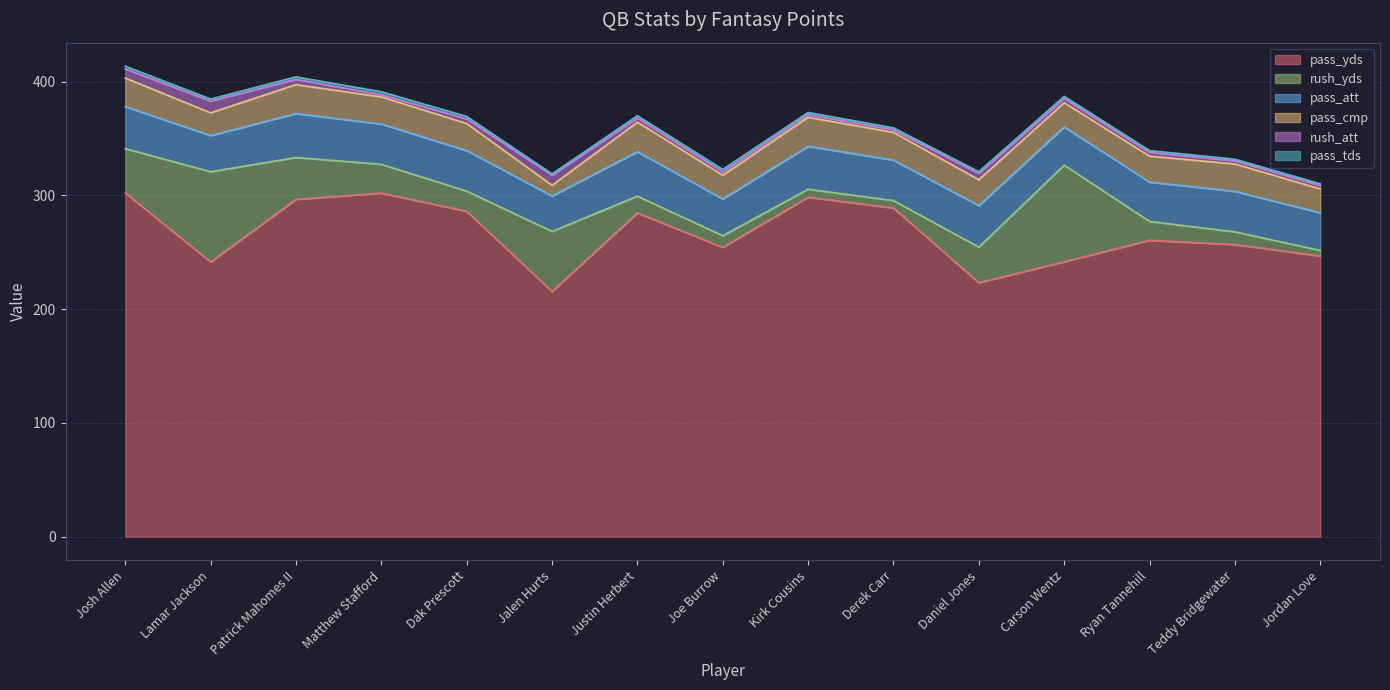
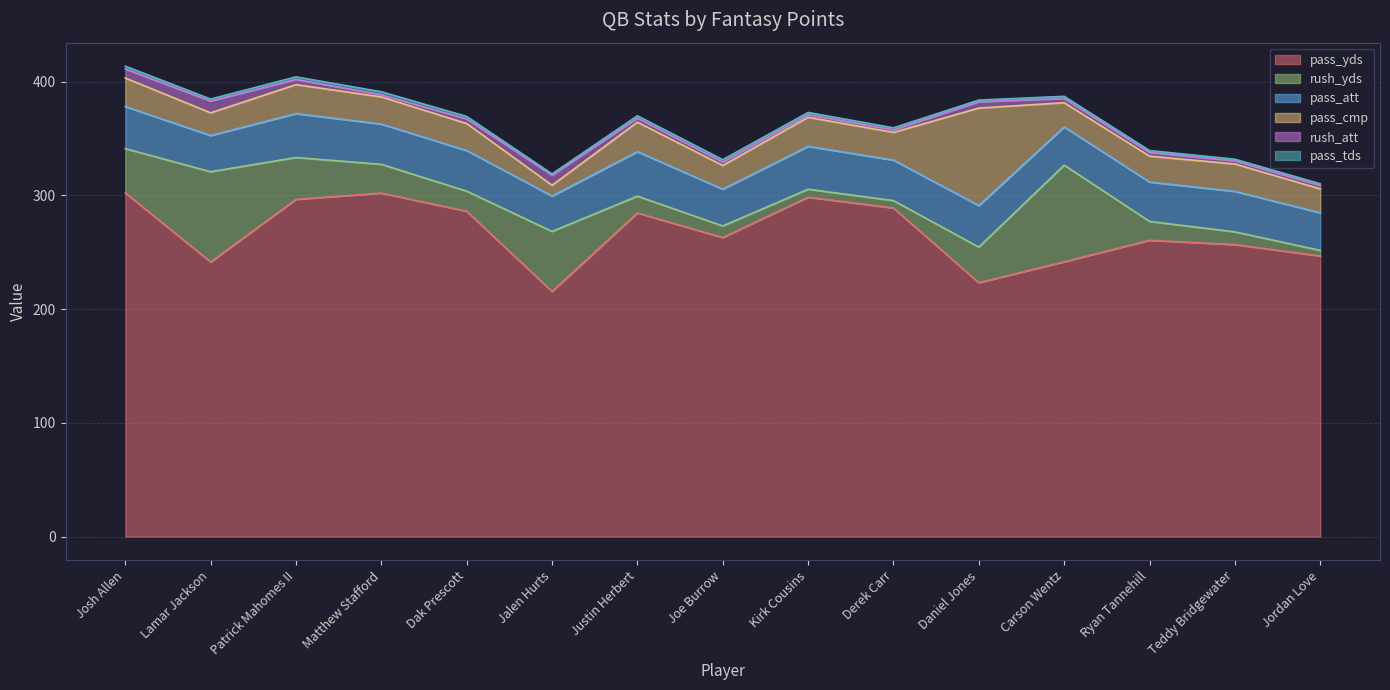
pass_yds, Joe Burrow: 254 -> 263
pass_cmp, Daniel Jones: 23 -> 86
